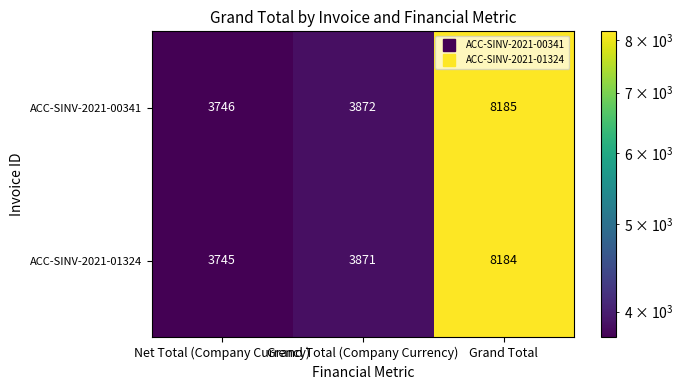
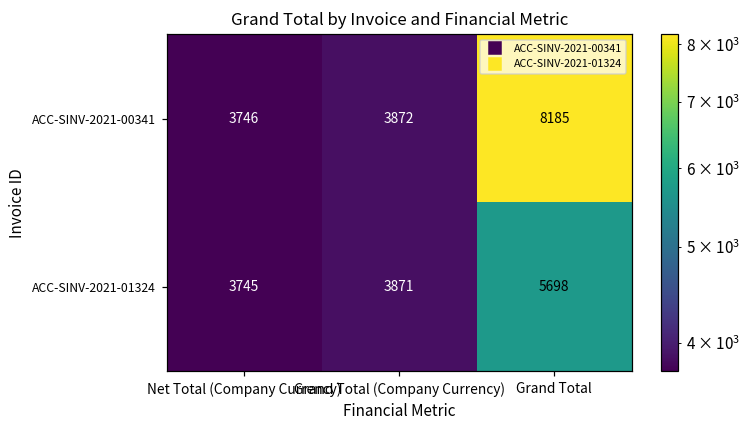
ACC-SINV-2021-01324, Grand Total: 8184 -> 5698
